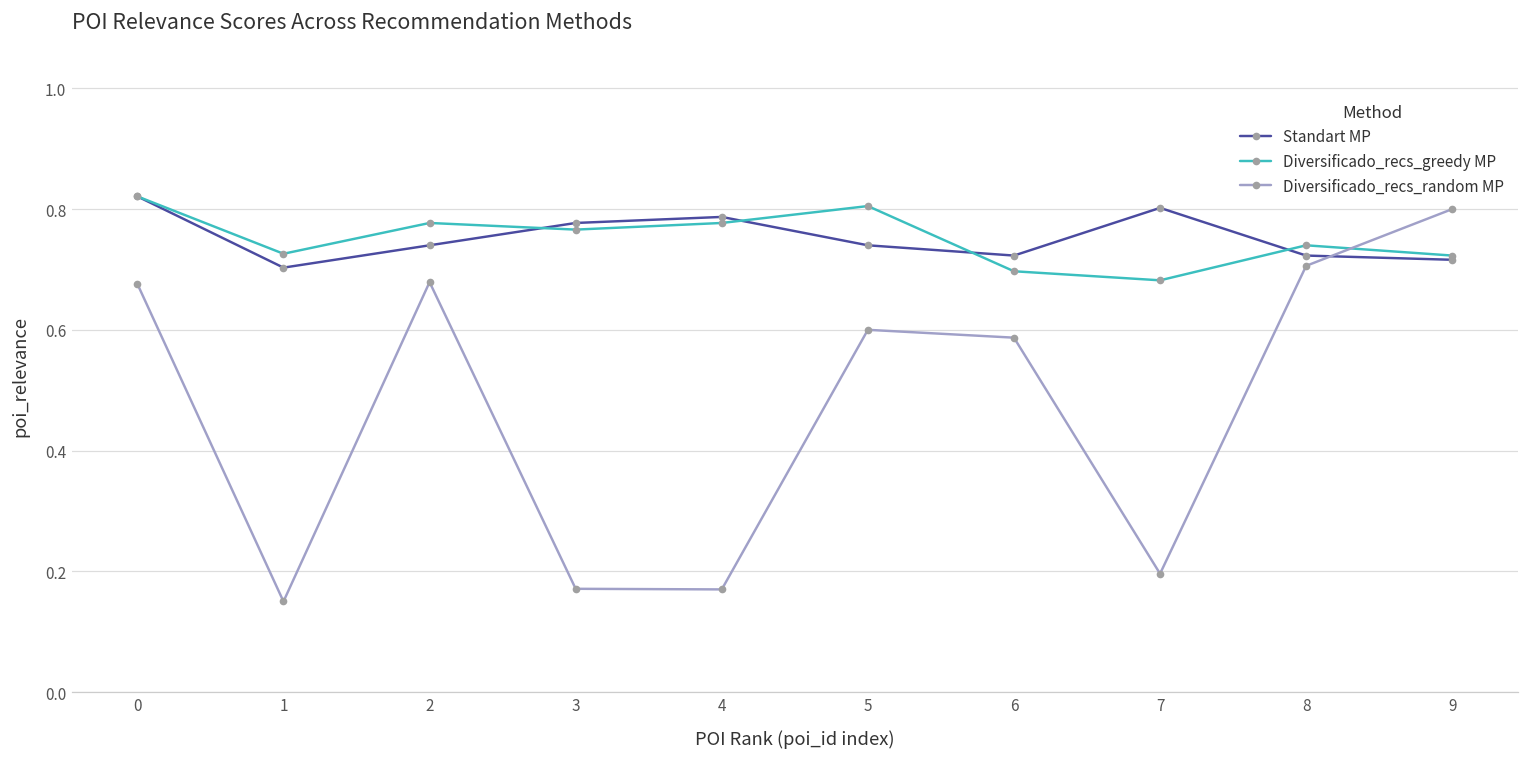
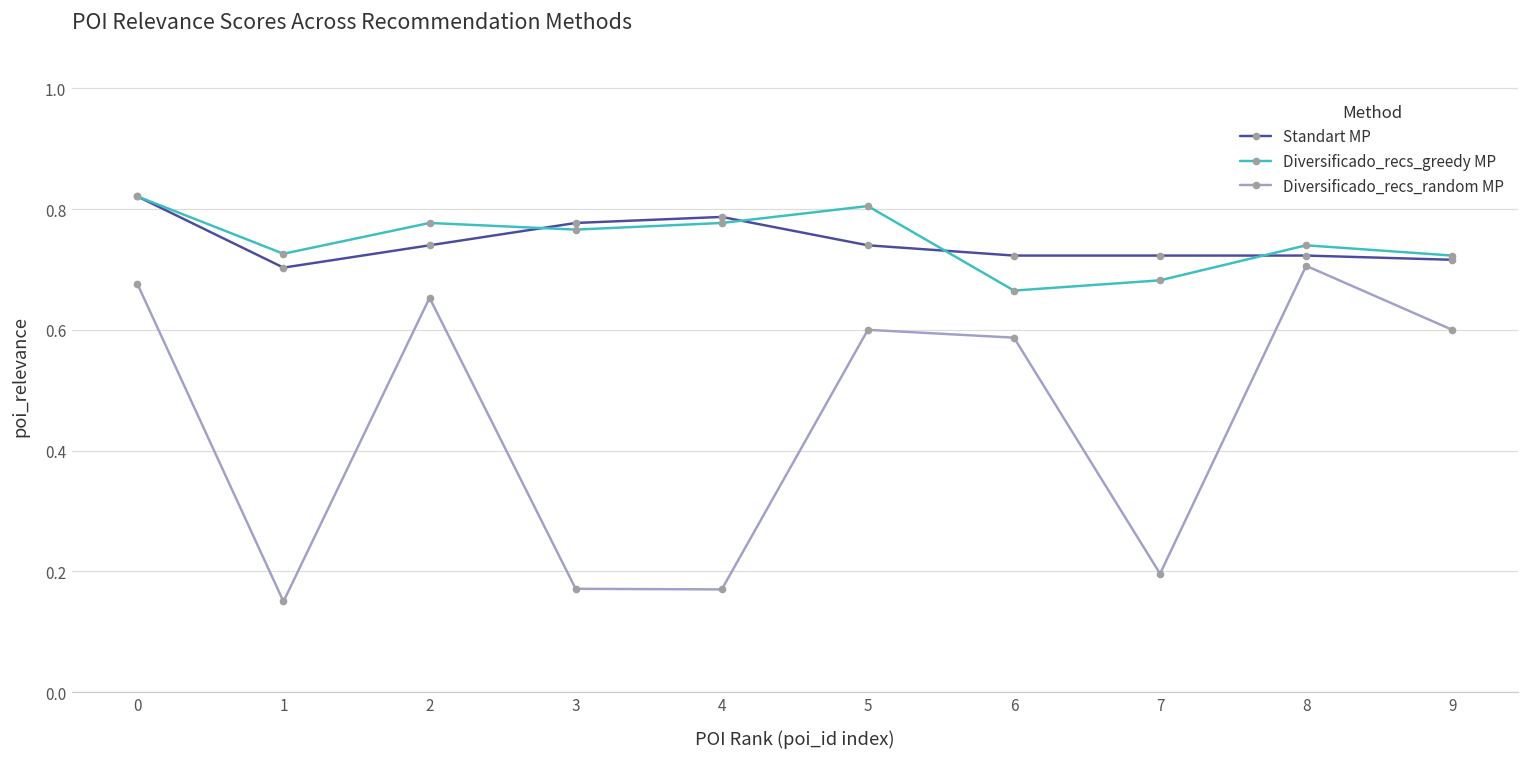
Diversificado_recs_random MP, 2: 0.68 -> 0.65
Diversificado_recs_greedy MP, 6: 0.70 -> 0.67
Standart MP, 7: 0.80 -> 0.72
Diversificado_recs_random MP, 9: 0.8 -> 0.6
